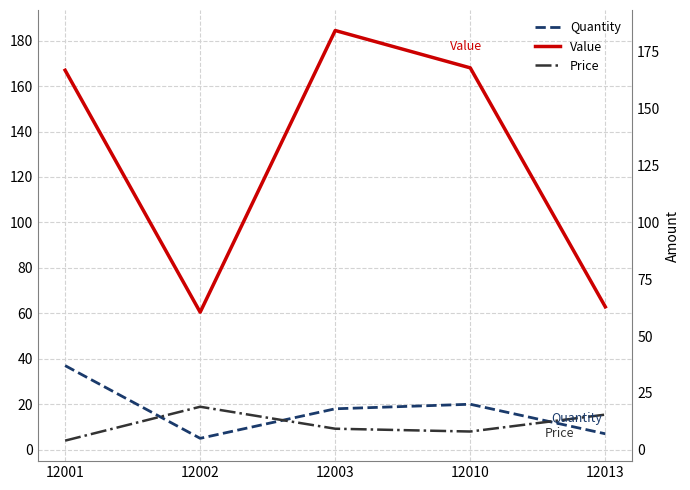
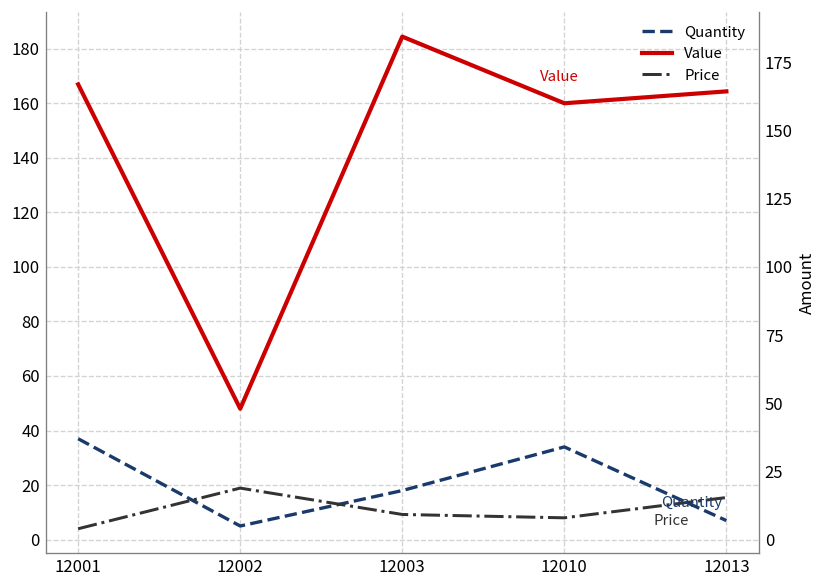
Value, 12002: 61 -> 48
Quantity, 12010: 20 -> 34
Value, 12010: 168 -> 160
Value, 12013: 63 -> 164
